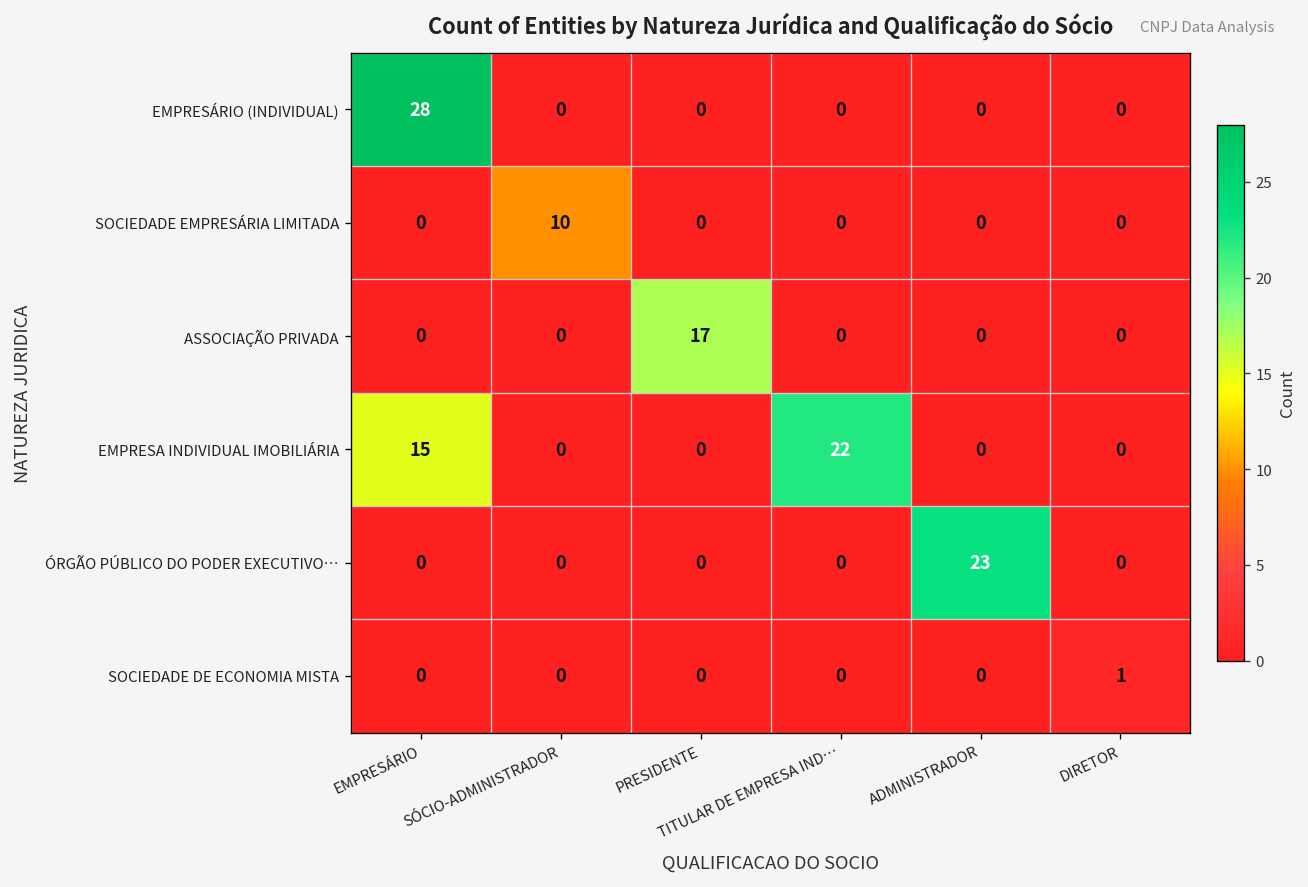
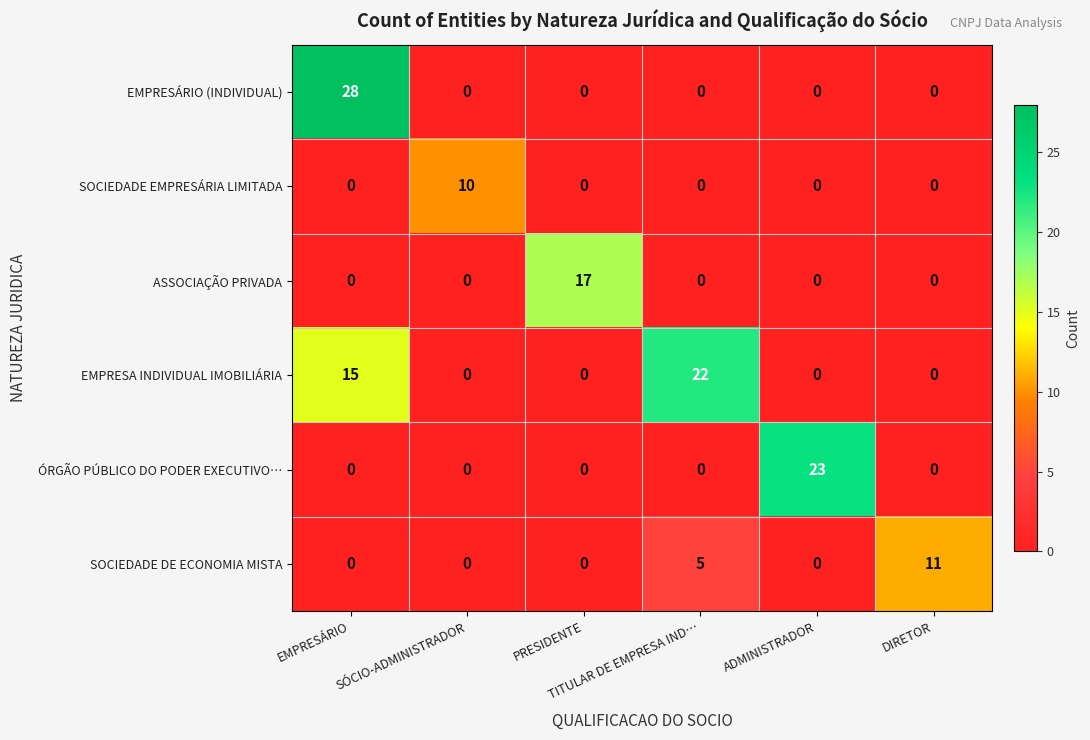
SOCIEDADE DE ECONOMIA MISTA, TITULAR DE EMPRESA IND…: 0 -> 5
SOCIEDADE DE ECONOMIA MISTA, DIRETOR: 1 -> 11
